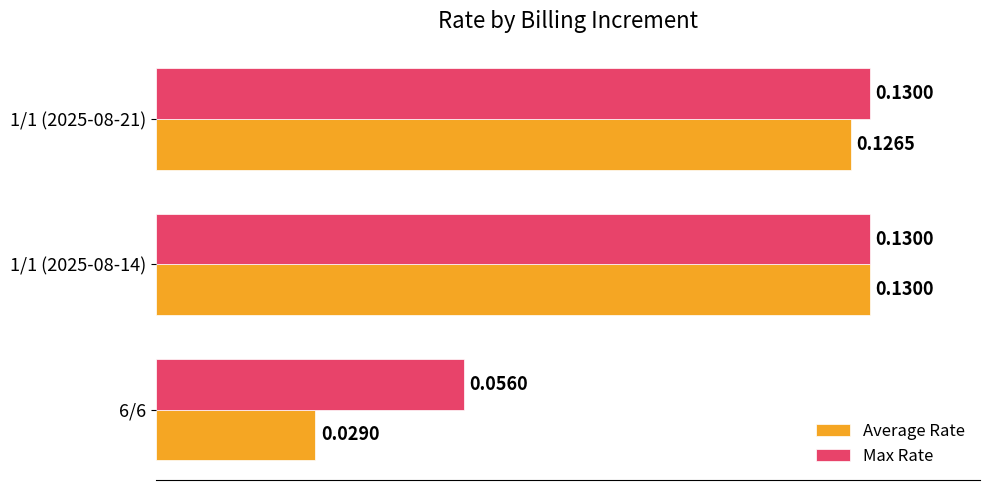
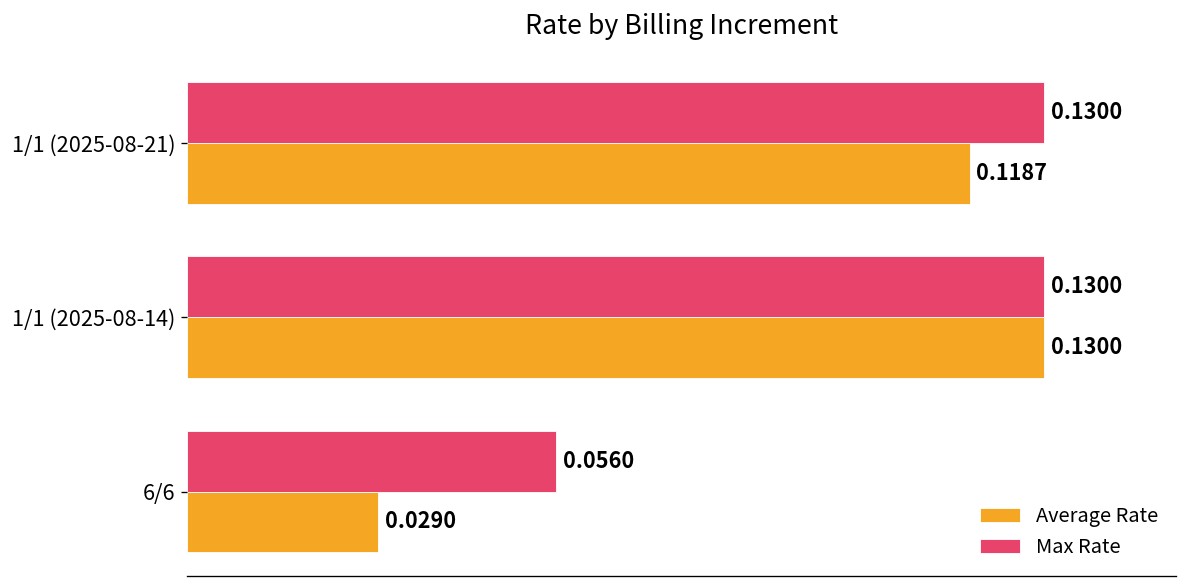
Average Rate, 1/1 (2025-08-21): 0.1265 -> 0.1187
